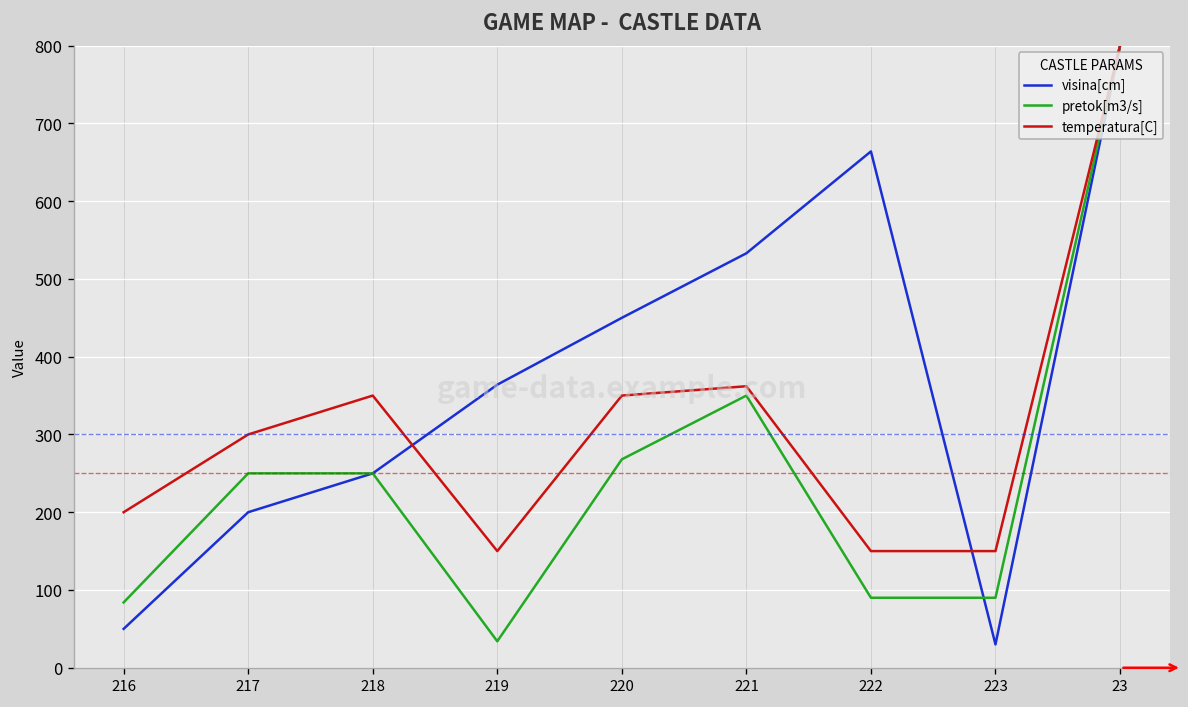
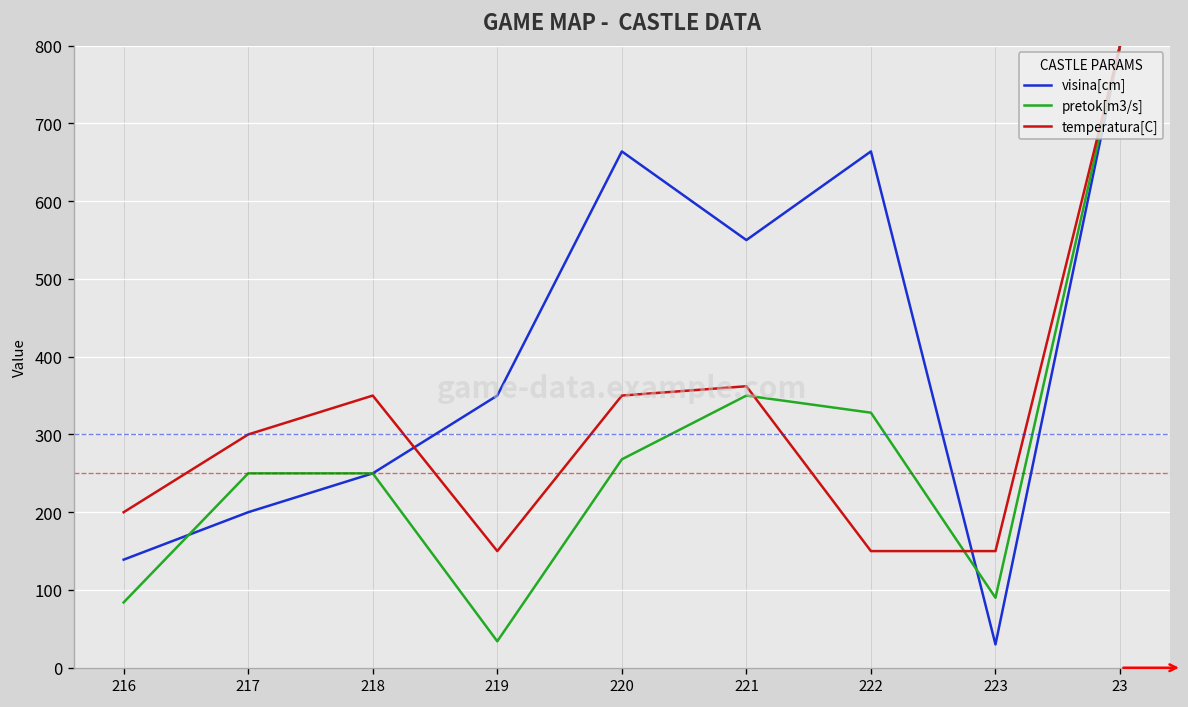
visina[cm], 216: 50 -> 140
visina[cm], 219: 360 -> 350
visina[cm], 220: 450 -> 660
visina[cm], 221: 530 -> 550
pretok[m3/s], 222: 90 -> 330
